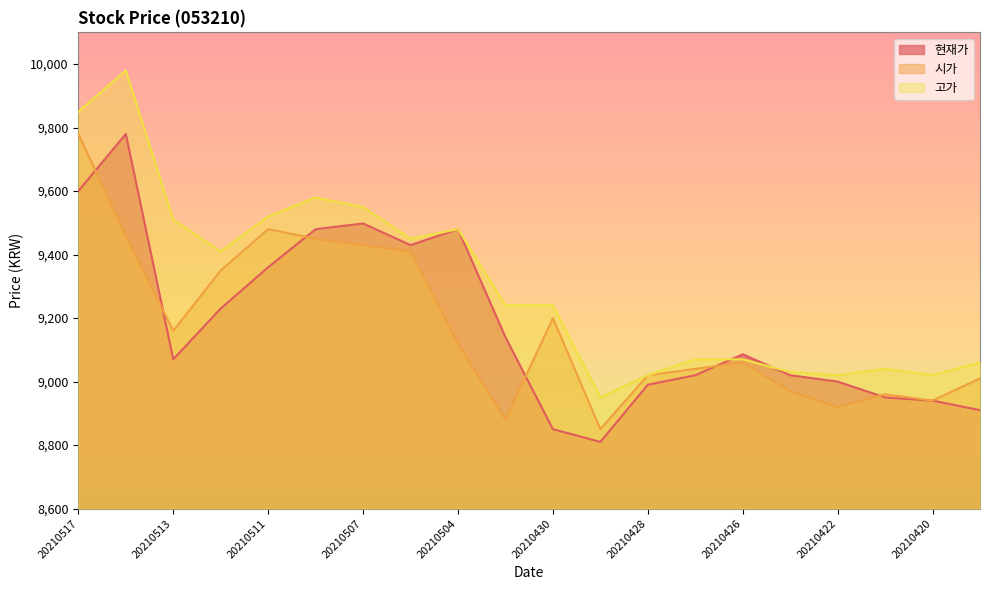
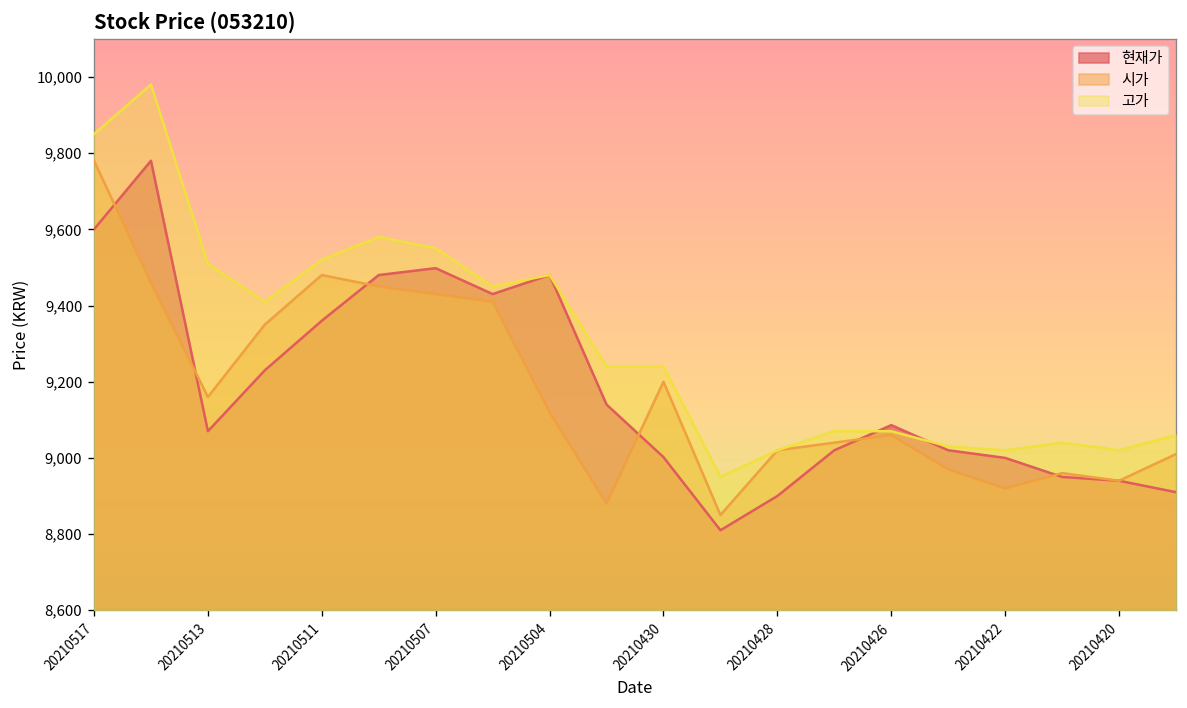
현재가, 20210430: 8,850 -> 9,000
현재가, 20210428: 8,990 -> 8,900
